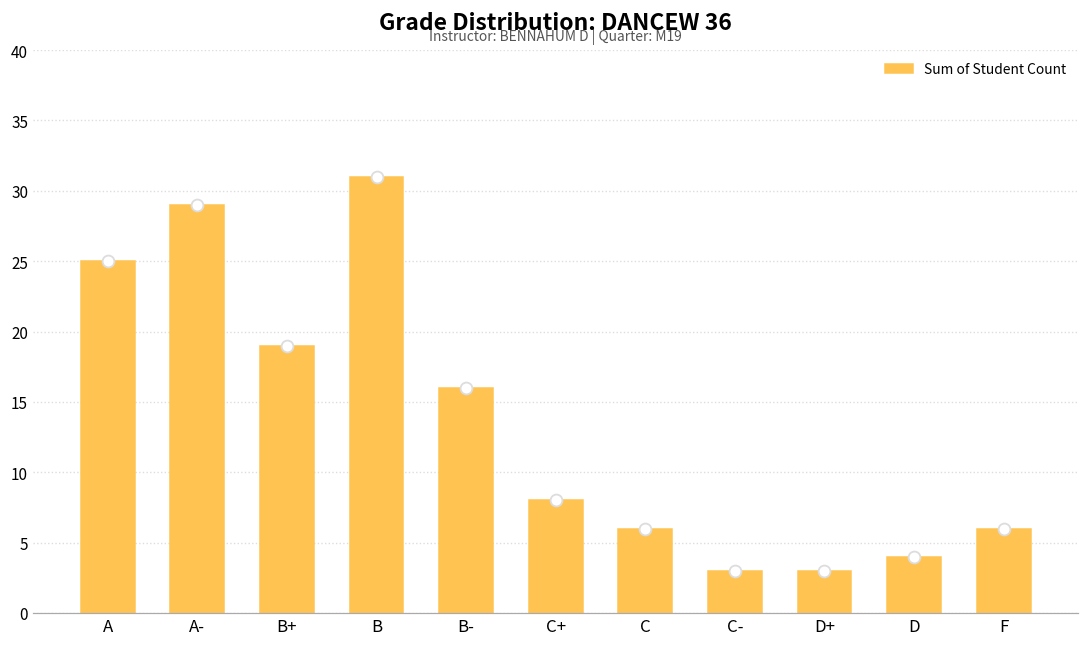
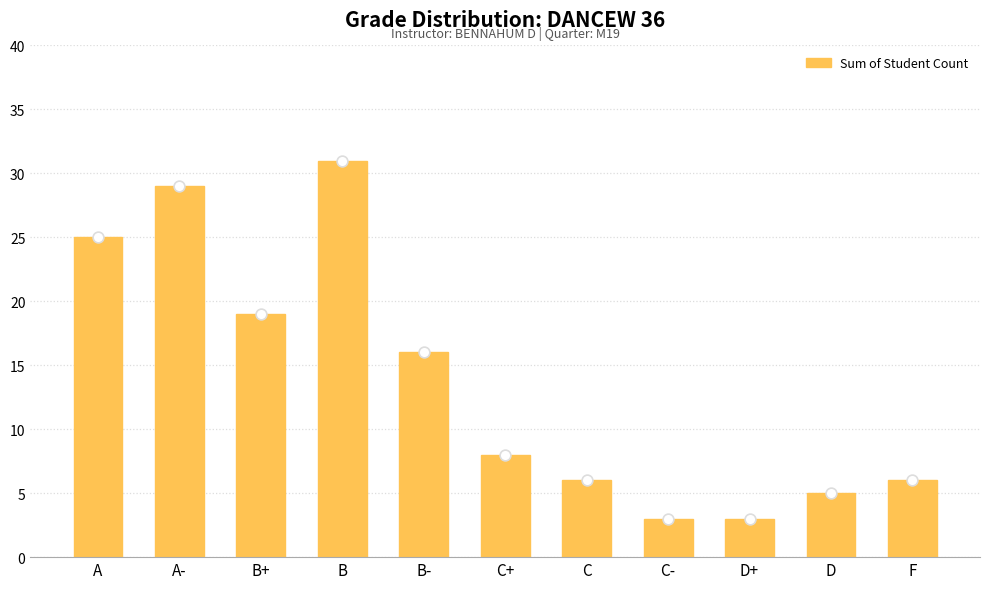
D: 4 -> 5
